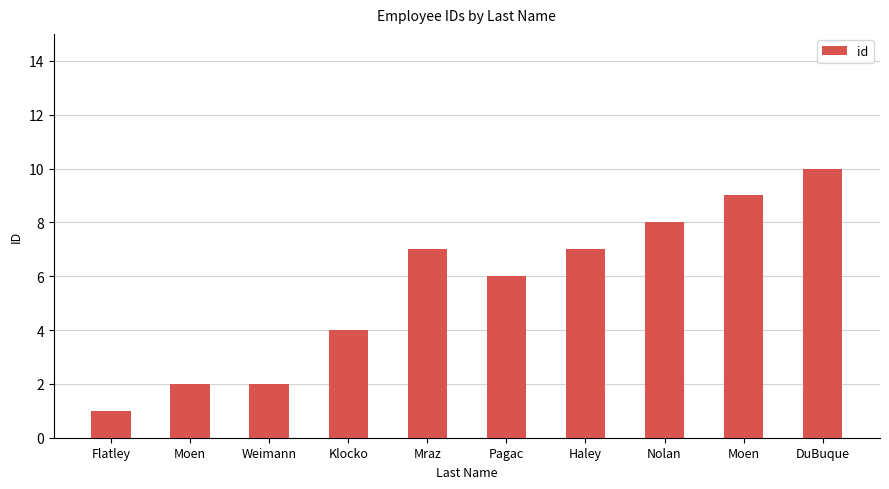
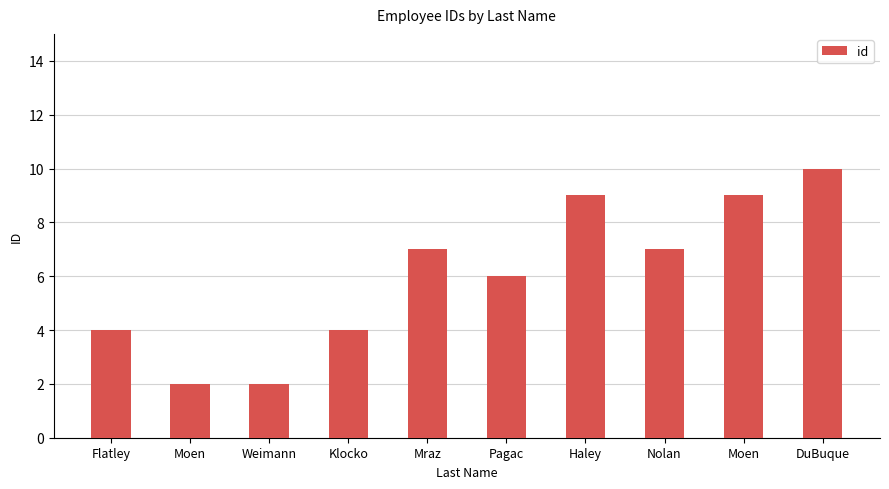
Flatley: 1 -> 4
Haley: 7 -> 9
Nolan: 8 -> 7
